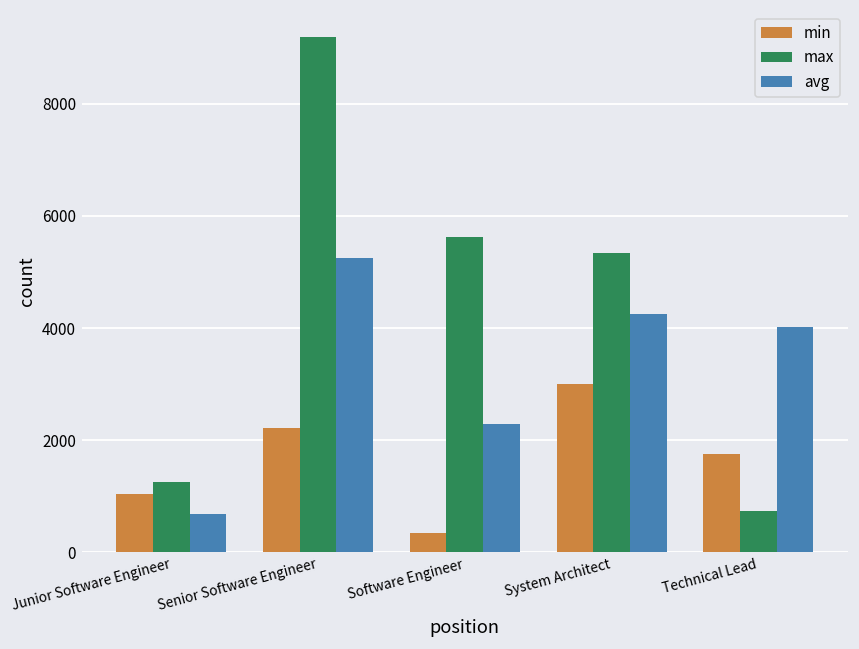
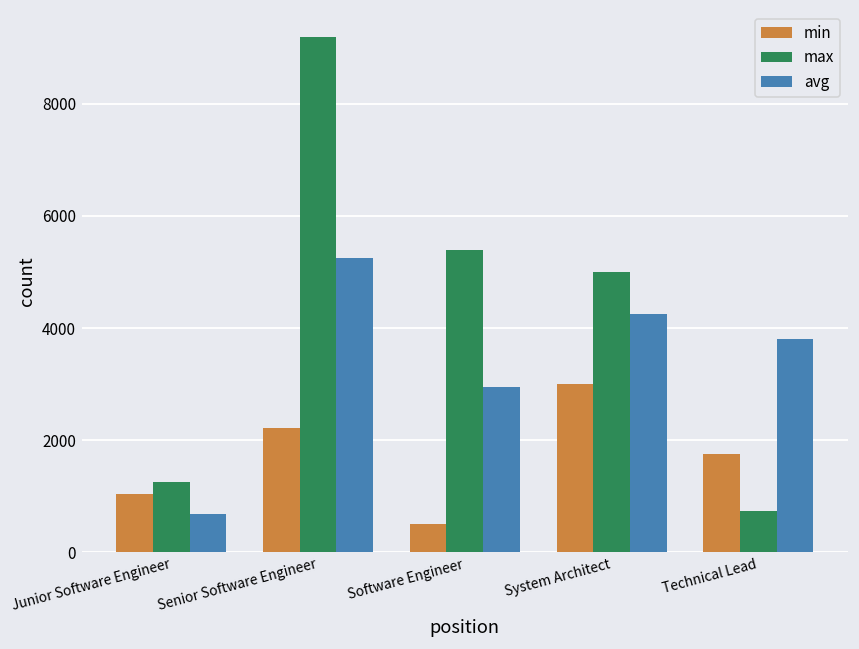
min, Software Engineer: 300 -> 500
max, Software Engineer: 5600 -> 5400
avg, Software Engineer: 2300 -> 3000
max, System Architect: 5300 -> 5000
avg, Technical Lead: 4000 -> 3800
